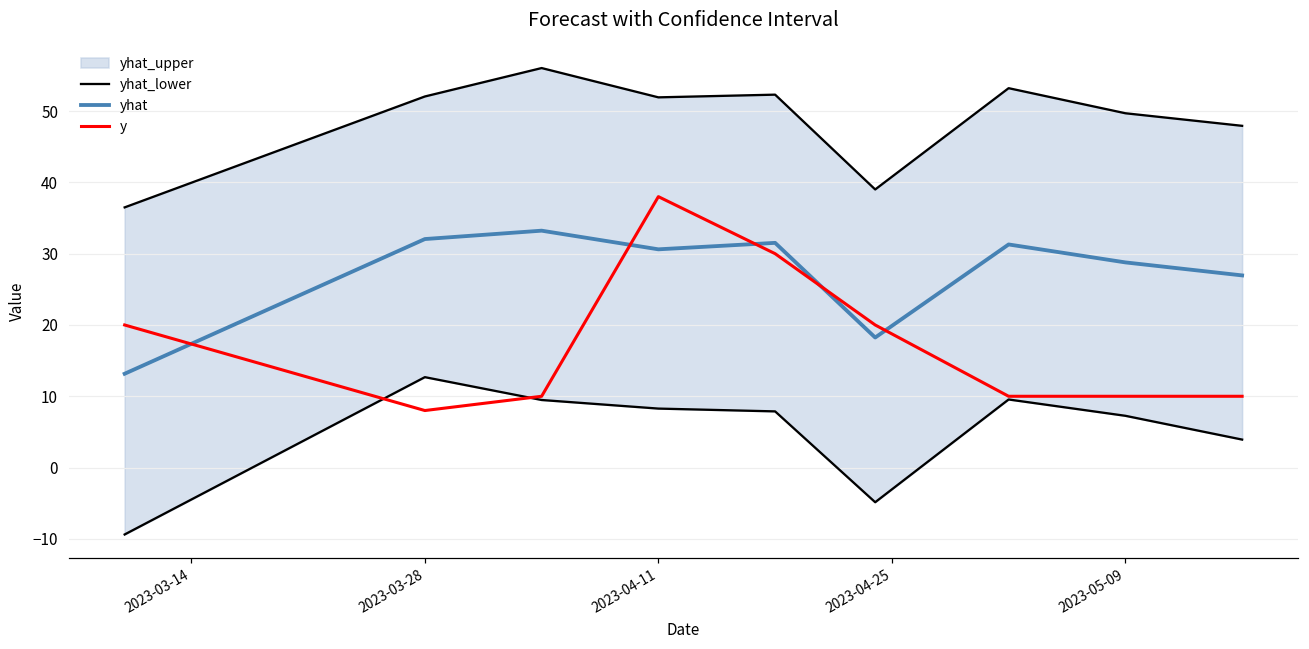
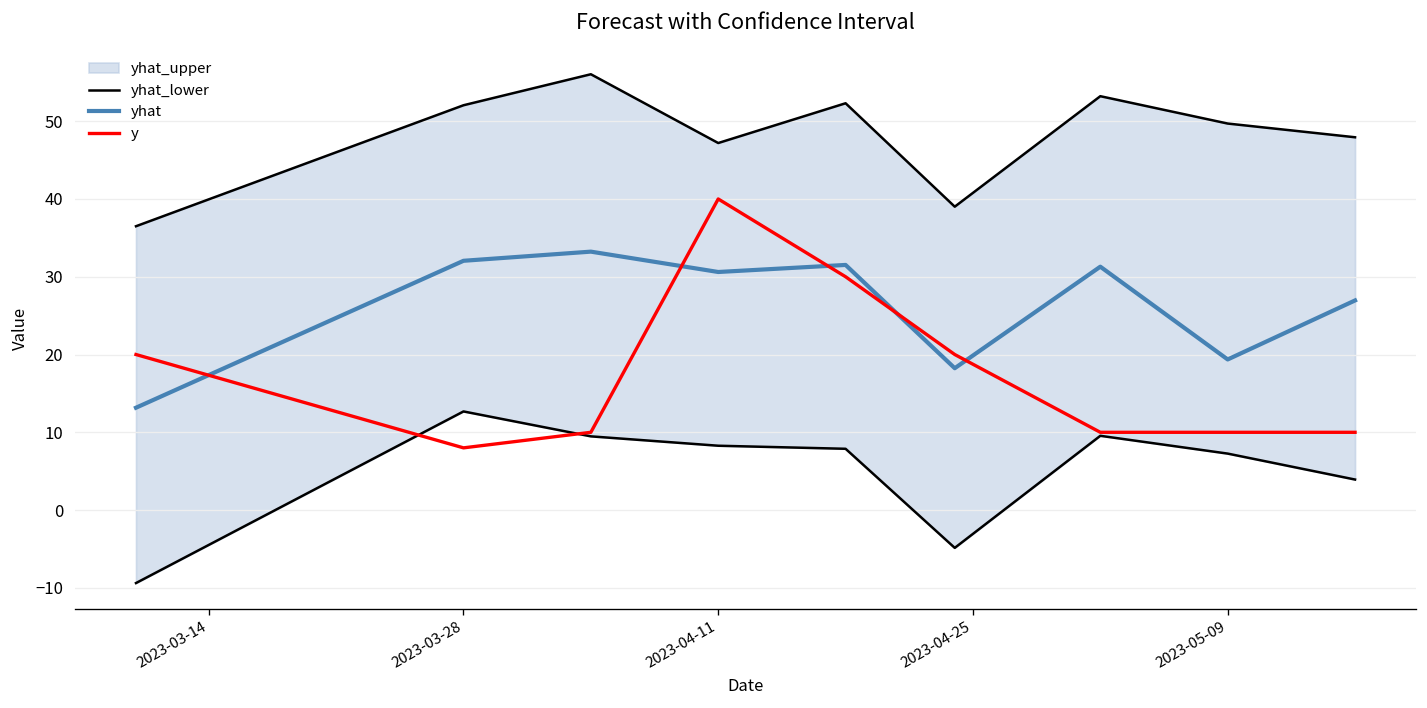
yhat_upper, 2023-04-11: 52 -> 47
y, 2023-04-11: 38 -> 40
yhat, 2023-05-09: 29 -> 19
